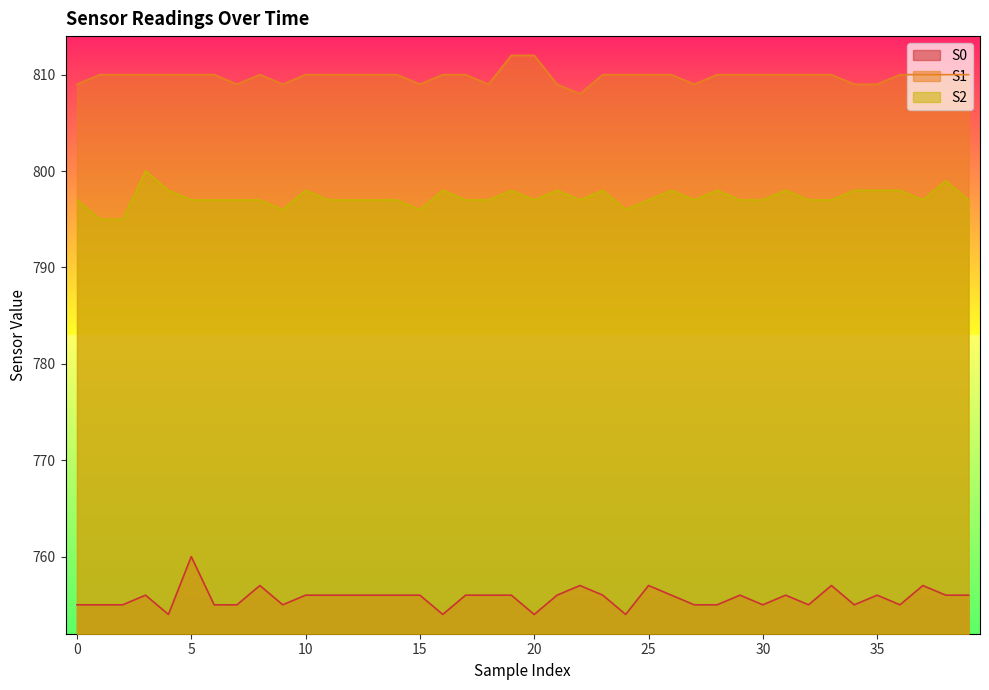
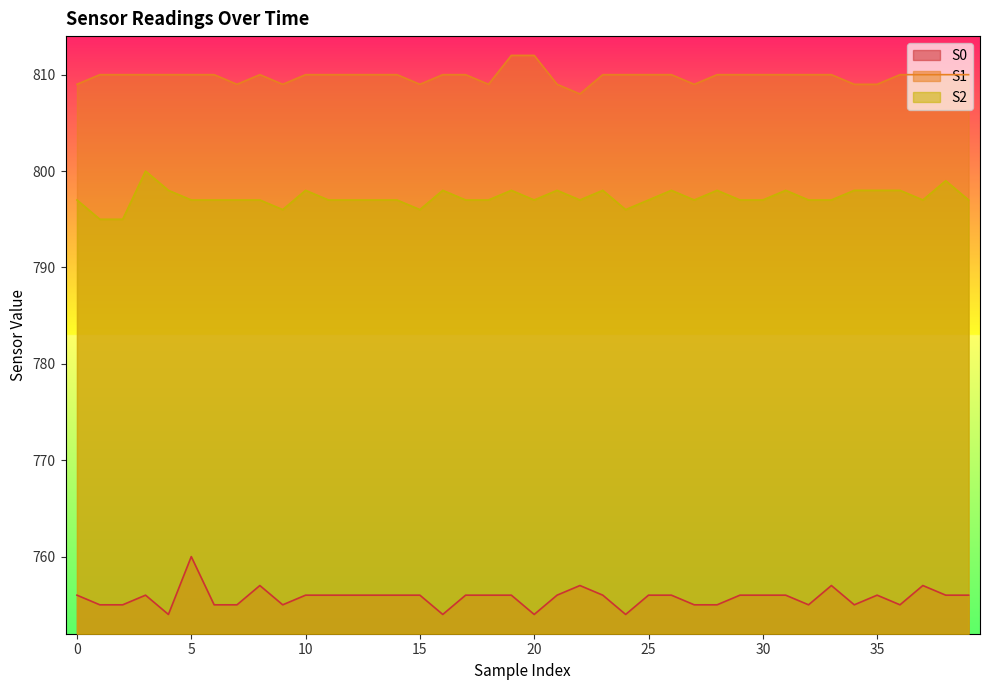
S0, 0: 755 -> 756
S0, 25: 757 -> 756
S0, 30: 755 -> 756
